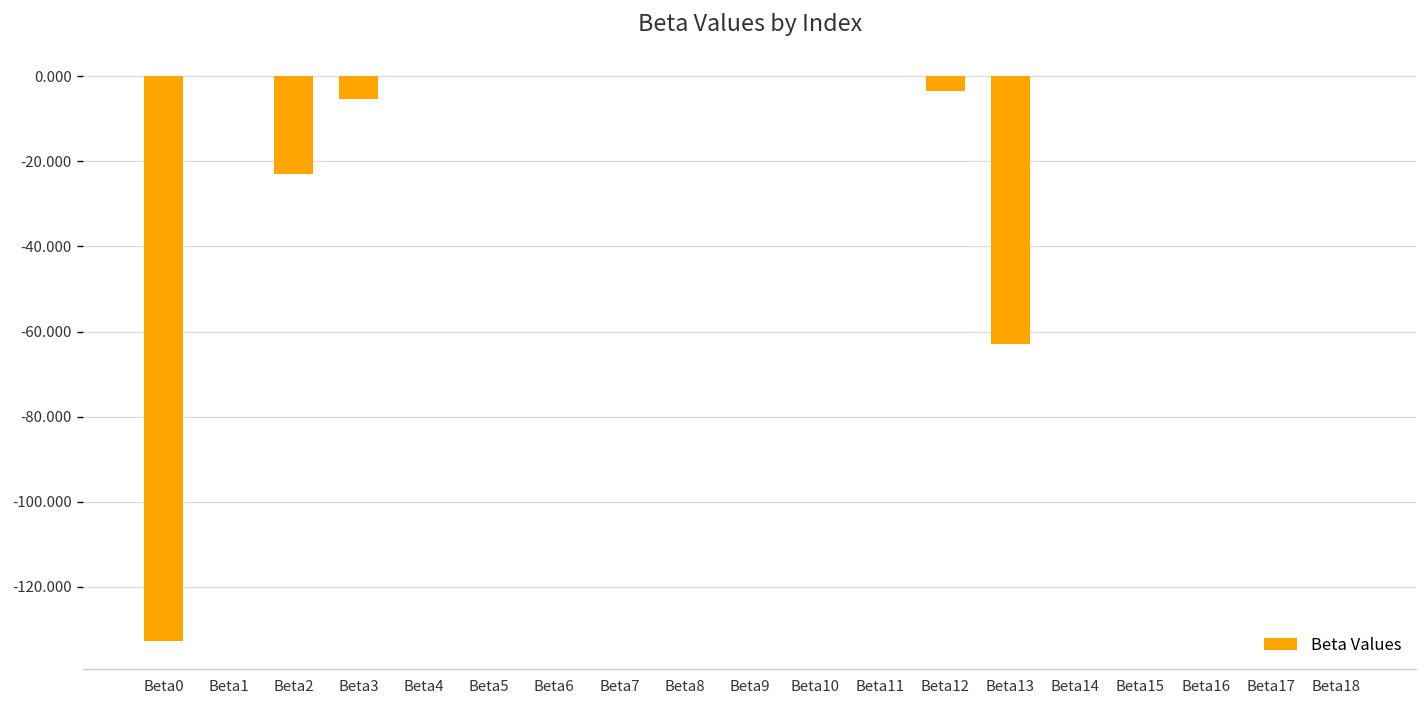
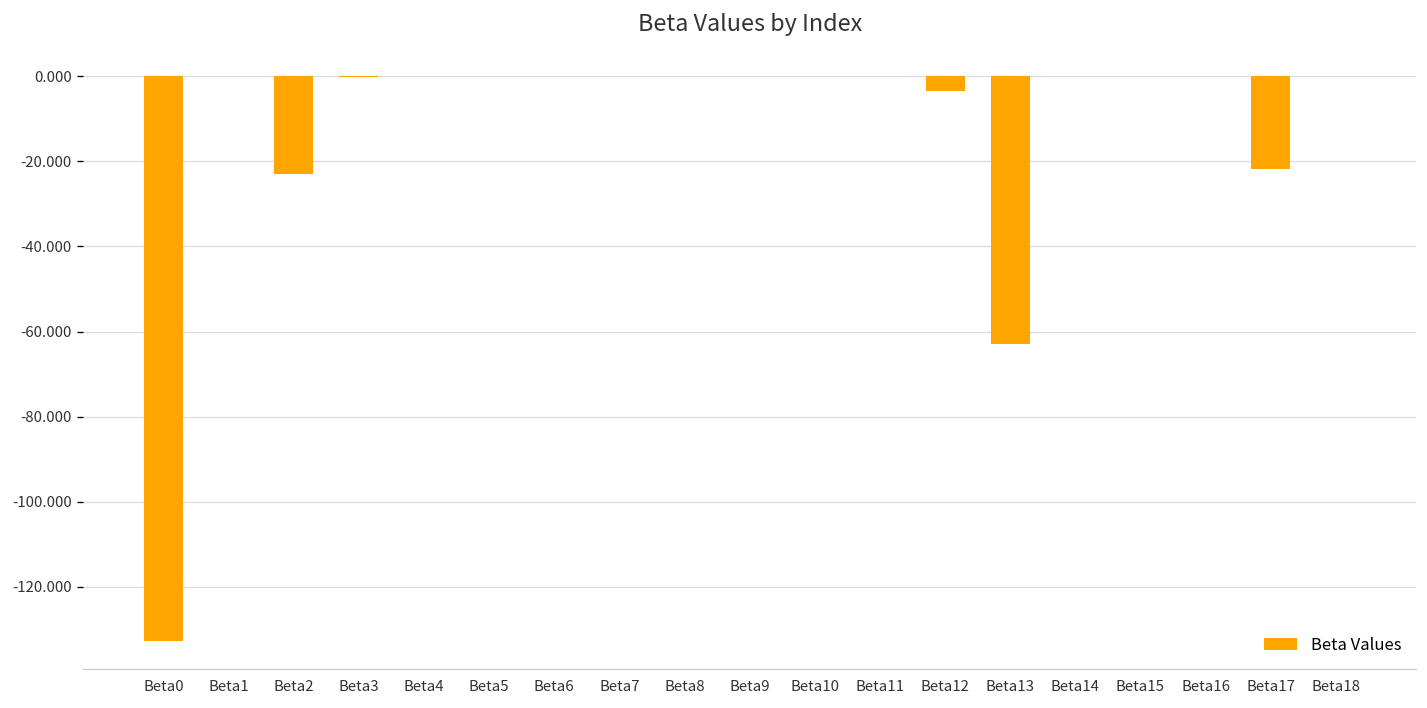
Beta3: -5 -> 0
Beta17: 0 -> -22
